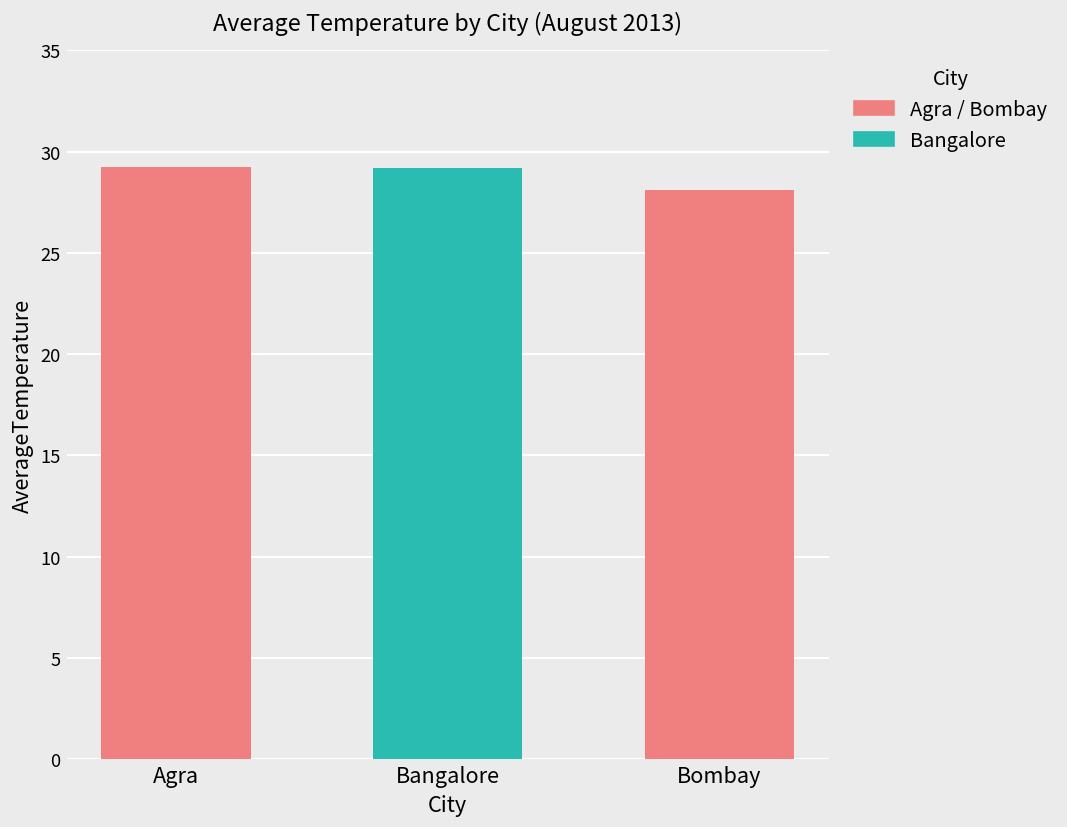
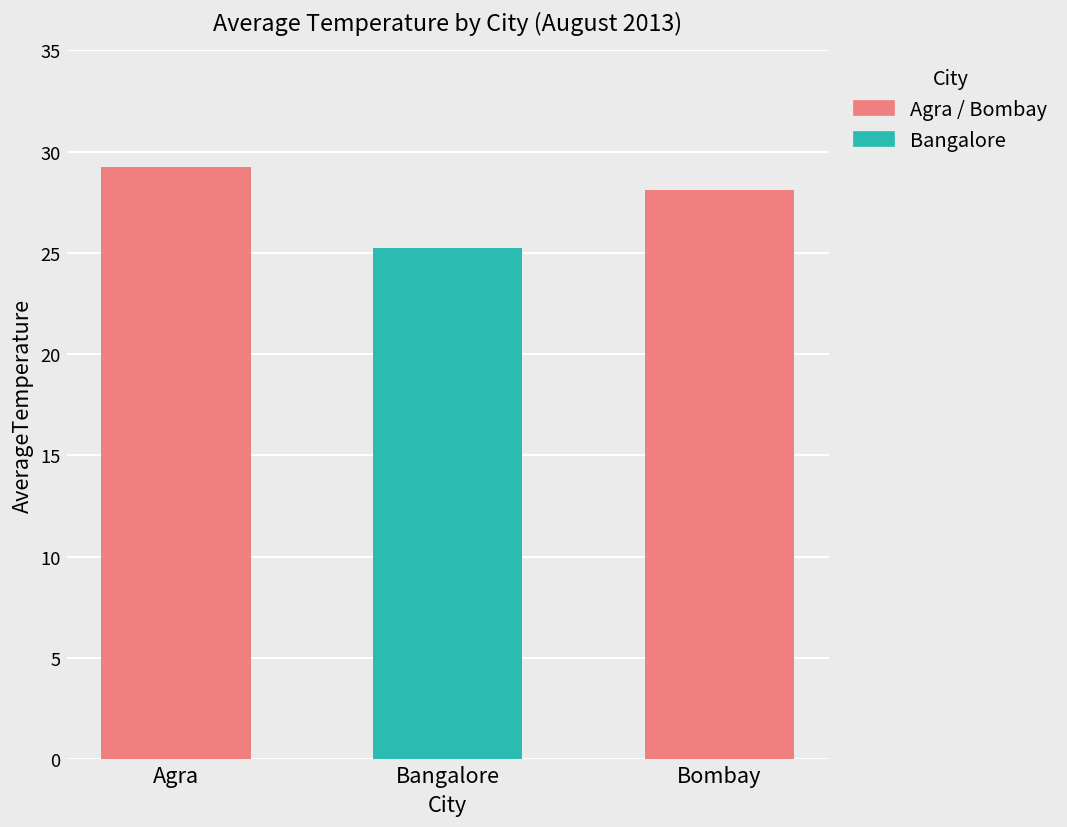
Bangalore: 29.2 -> 25.2
